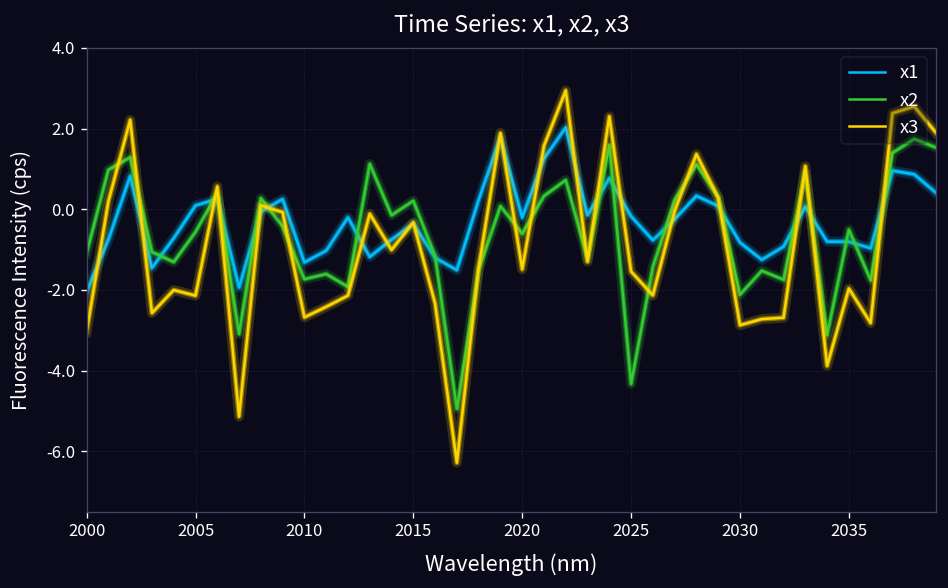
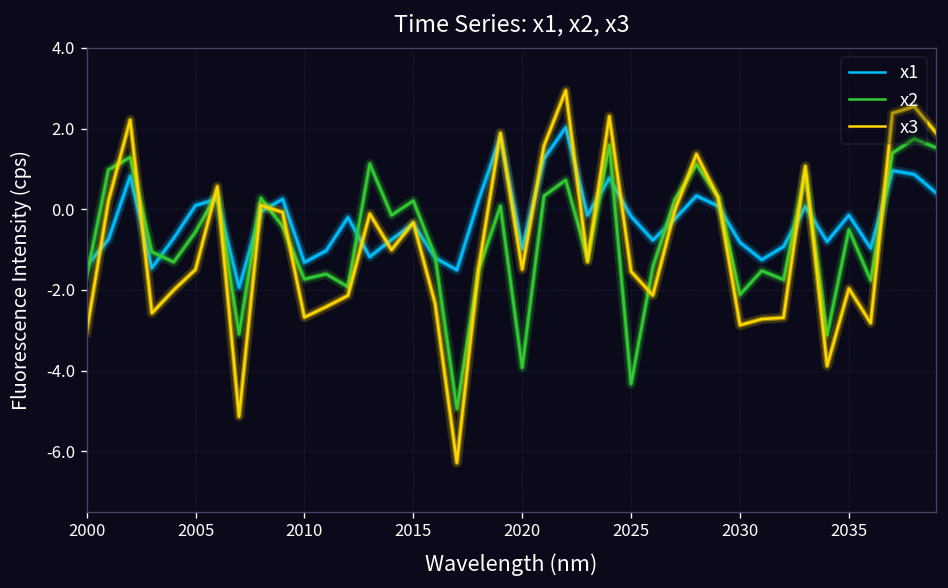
x1, 2000: -2.0 -> -1.4
x2, 2000: -1.1 -> -1.7
x3, 2005: -2.1 -> -1.5
x1, 2020: -0.2 -> -1.0
x2, 2020: -0.6 -> -3.9
x1, 2035: -0.8 -> -0.1
